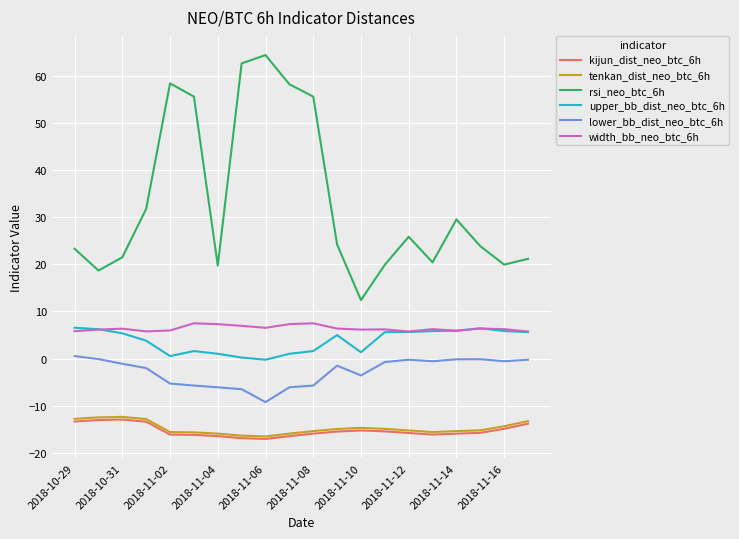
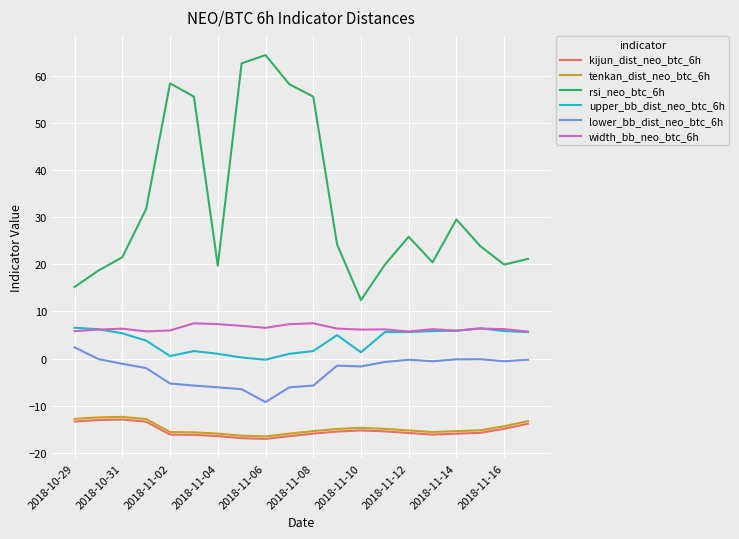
rsi_neo_btc_6h, 2018-10-29: 23 -> 15
lower_bb_dist_neo_btc_6h, 2018-10-29: 1 -> 2
lower_bb_dist_neo_btc_6h, 2018-11-10: -4 -> -2
